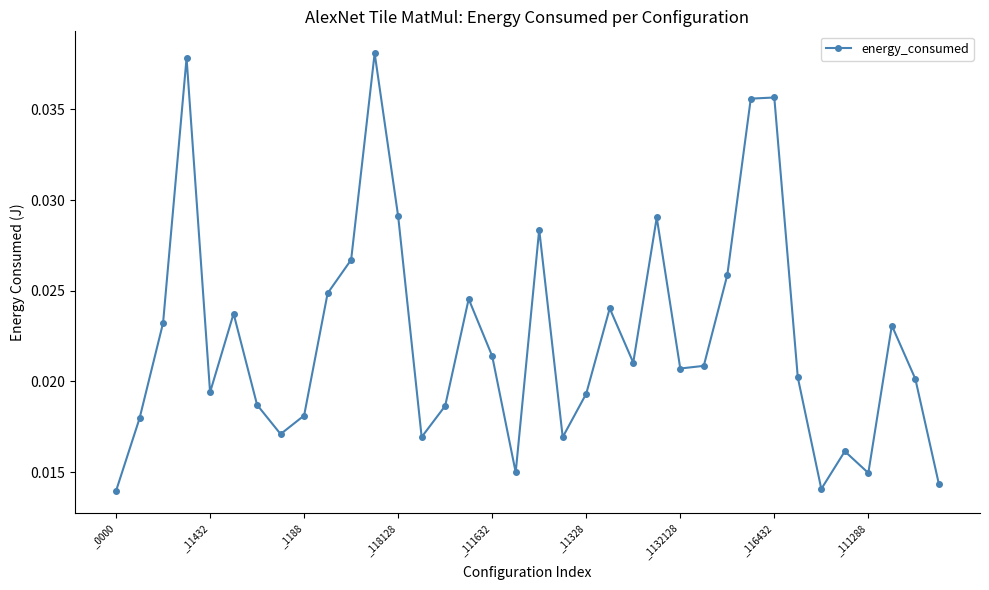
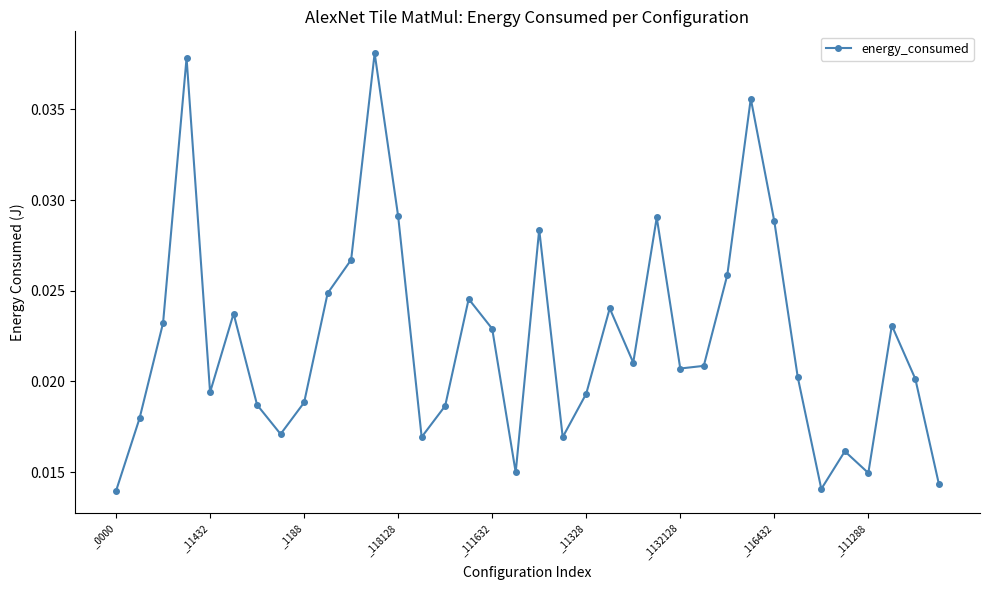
_1188: 0.0181 -> 0.0188
_111632: 0.0214 -> 0.0229
_116432: 0.0357 -> 0.0288
